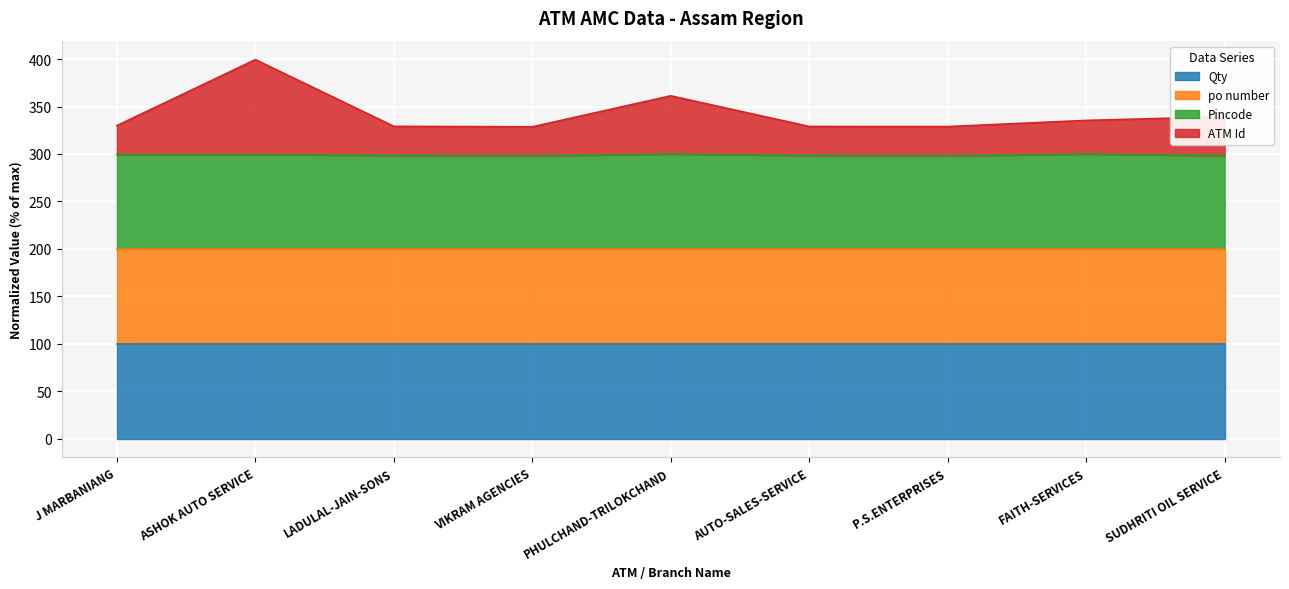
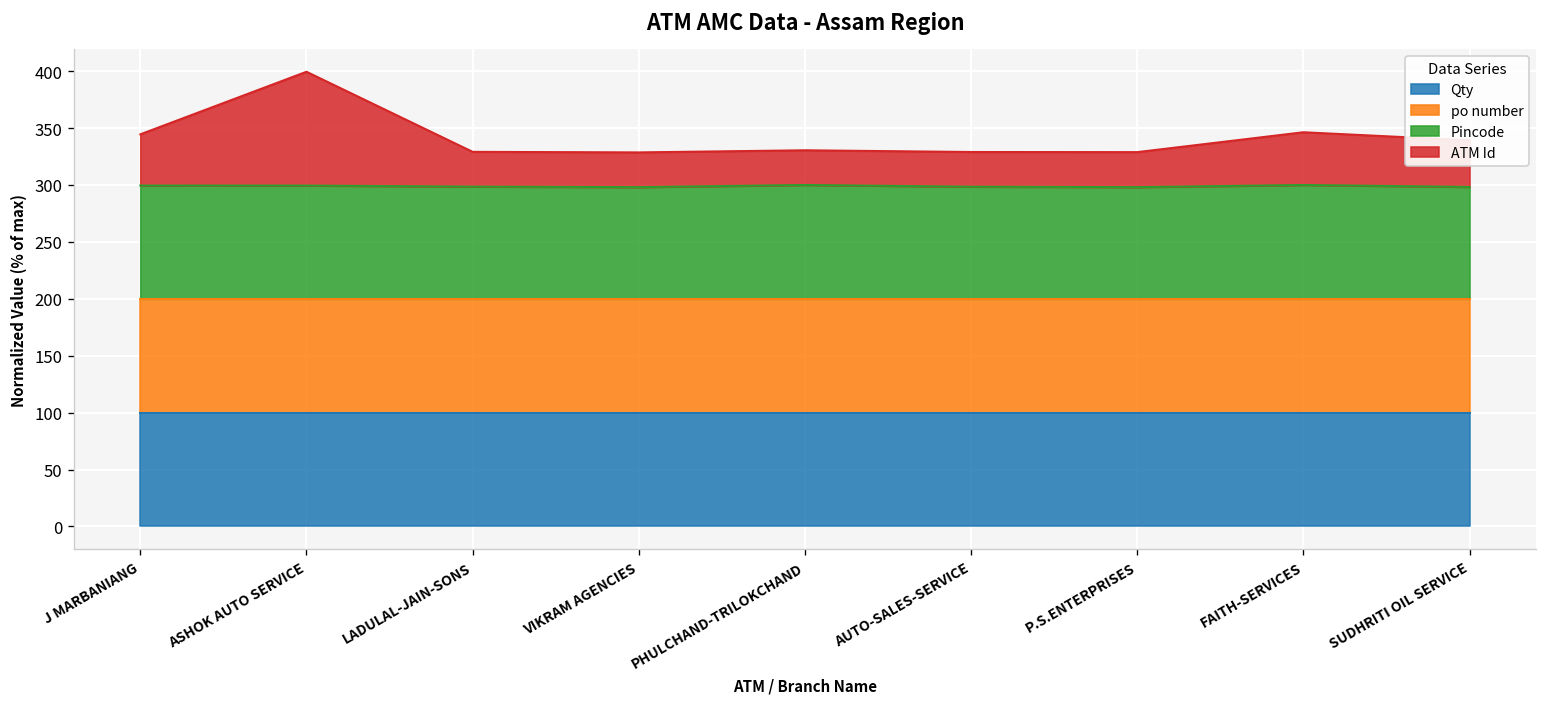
ATM Id, J MARBANIANG: 30 -> 50
ATM Id, PHULCHAND-TRILOKCHAND: 60 -> 30
ATM Id, FAITH-SERVICES: 40 -> 50
